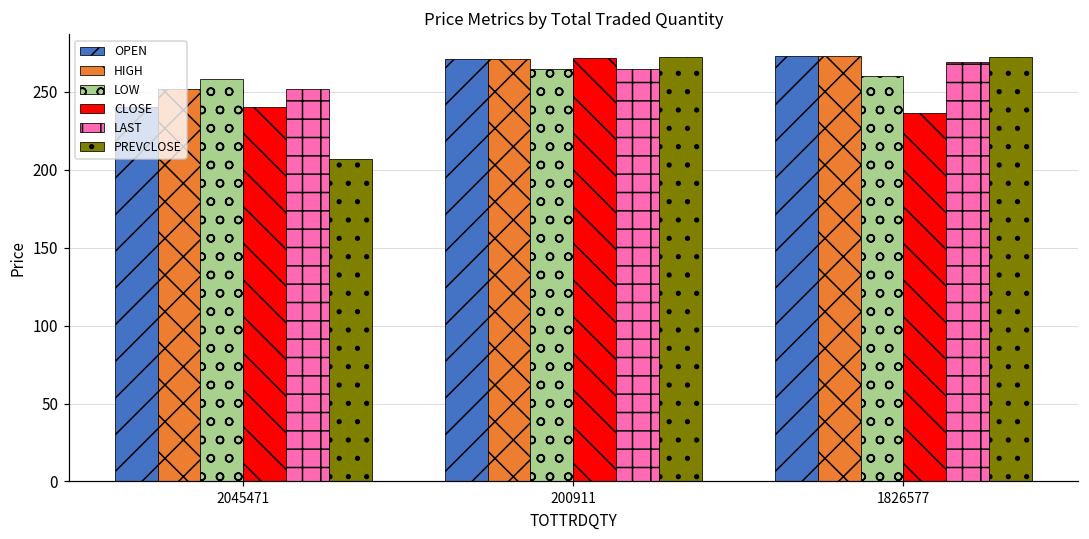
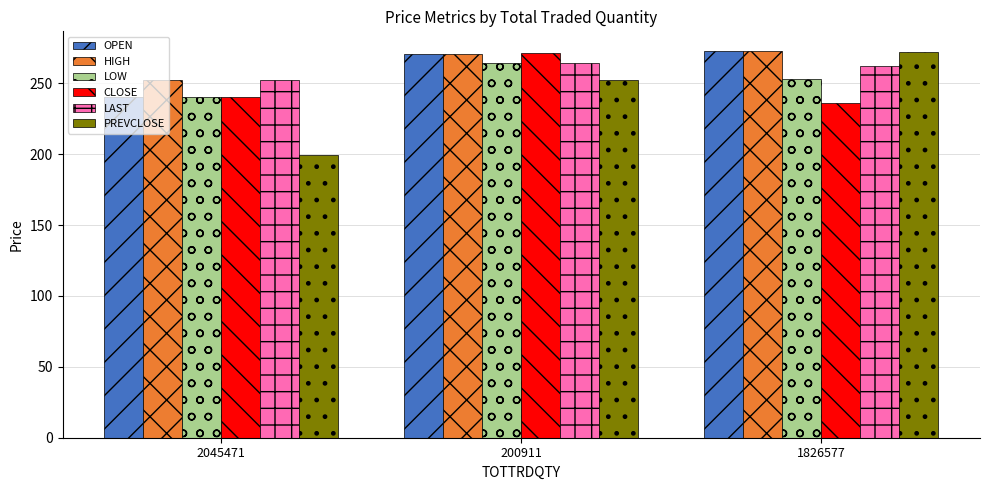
LOW, 2045471: 258 -> 240
PREVCLOSE, 2045471: 207 -> 199
PREVCLOSE, 200911: 272 -> 252
LOW, 1826577: 260 -> 253
LAST, 1826577: 269 -> 262
